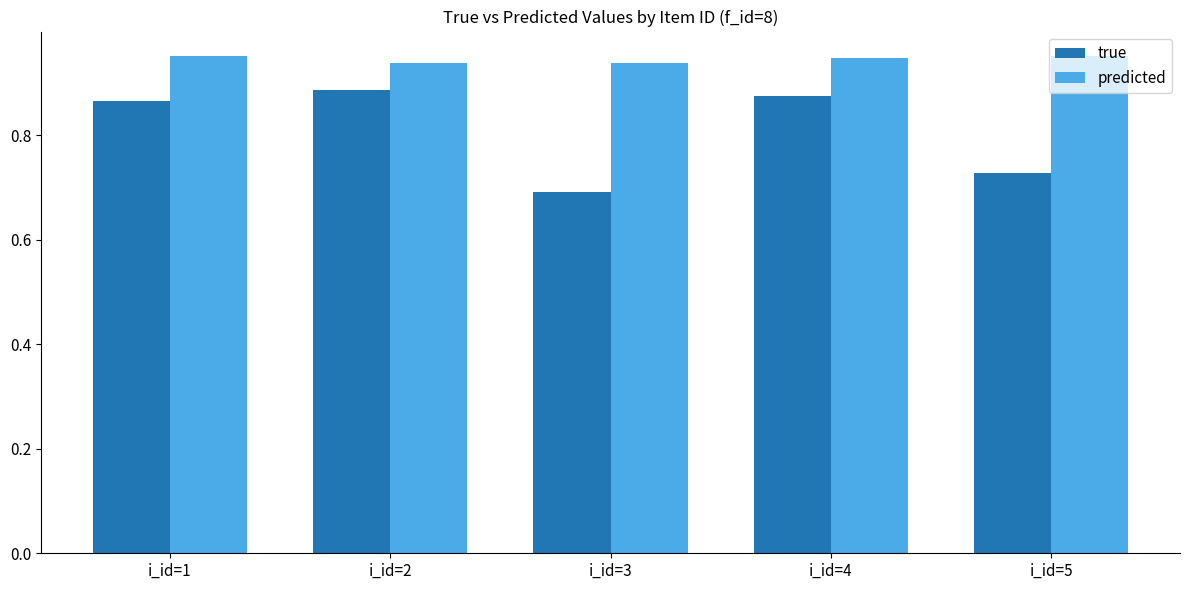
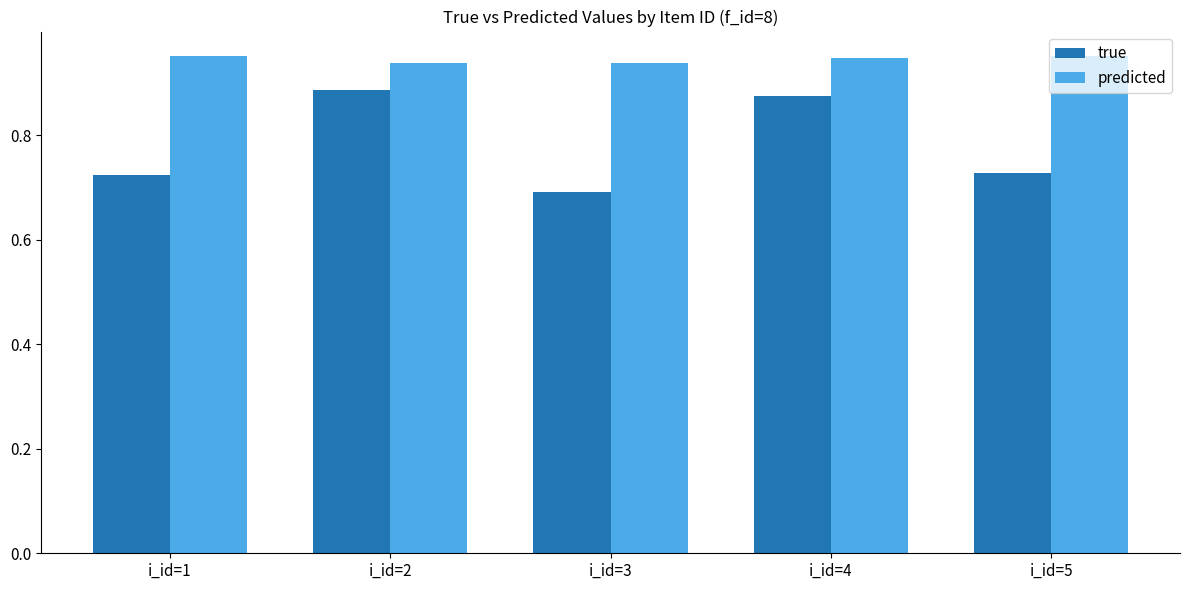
true, i_id=1: 0.87 -> 0.72
